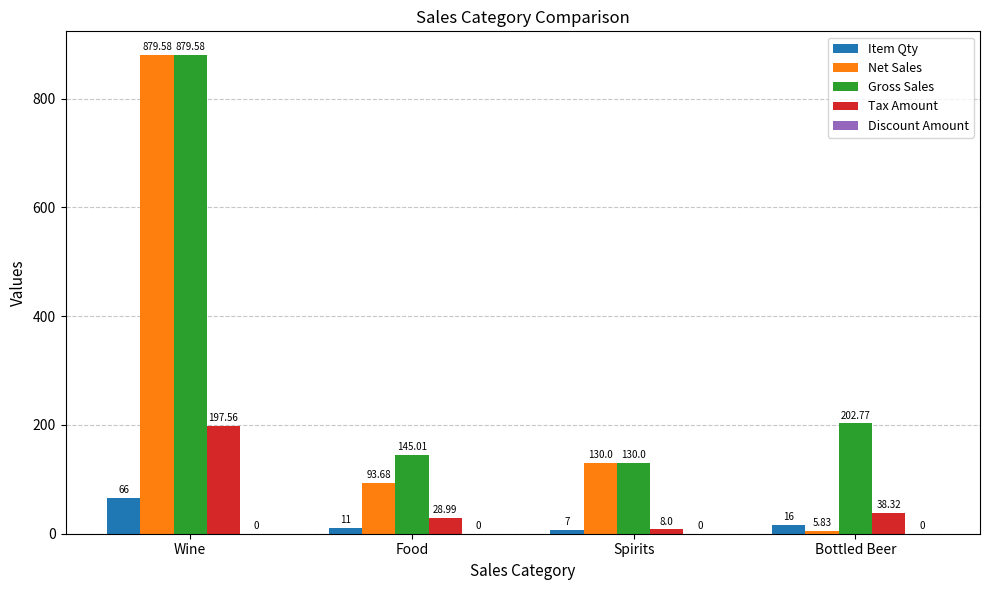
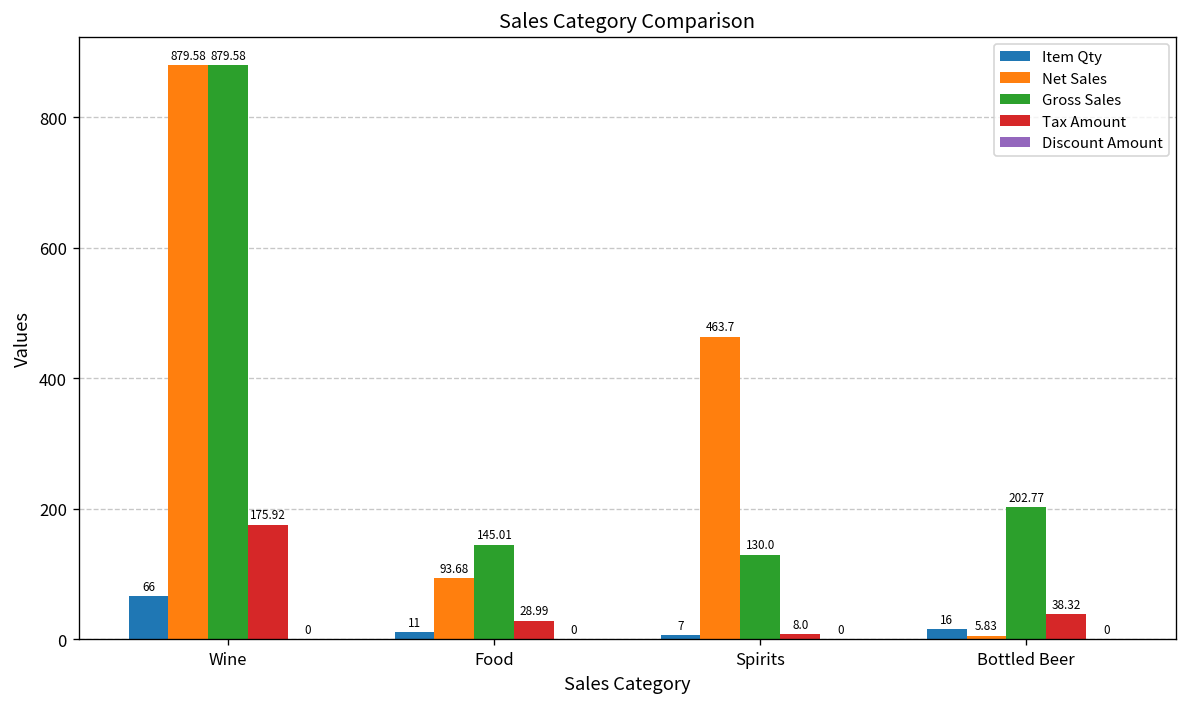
Tax Amount, Wine: 197.56 -> 175.92
Net Sales, Spirits: 130.0 -> 463.7
